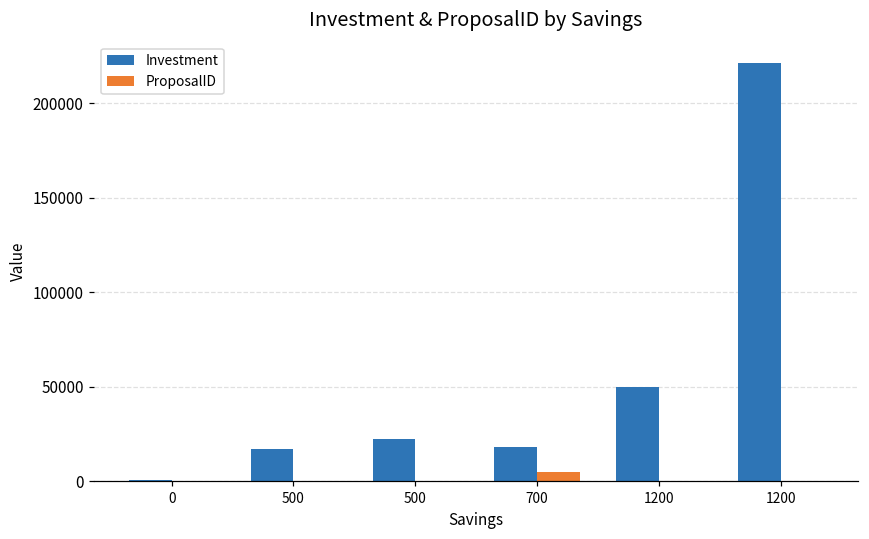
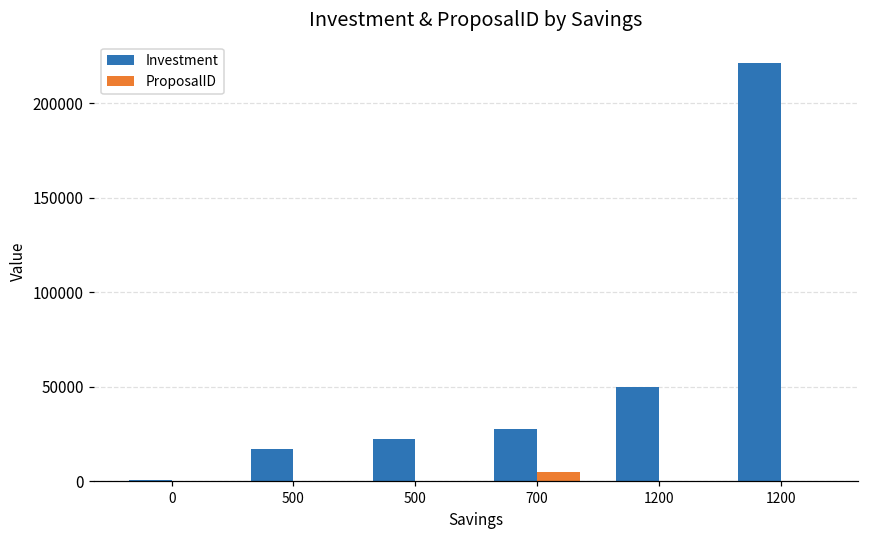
Investment, 700: 18000 -> 28000
